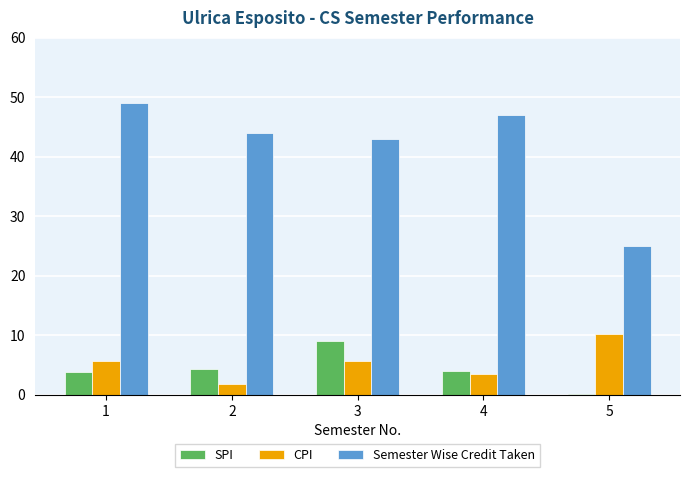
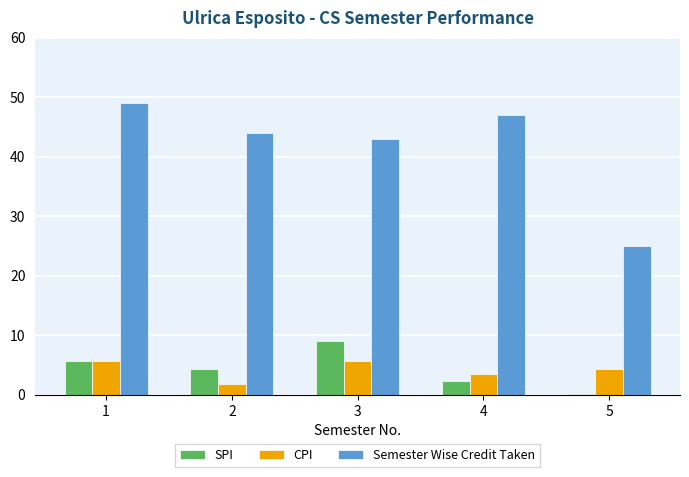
SPI, 1: 4 -> 6
SPI, 4: 4 -> 2
CPI, 5: 10 -> 4
